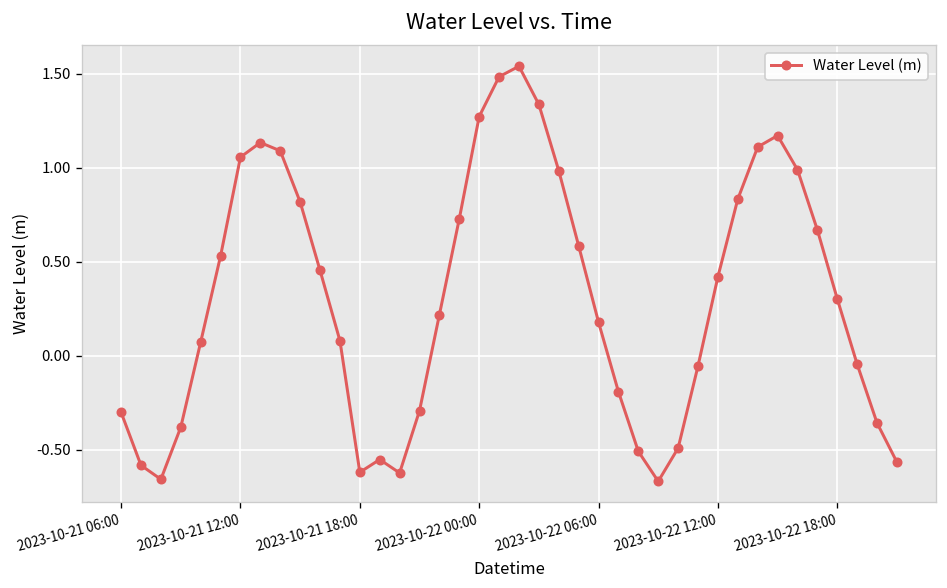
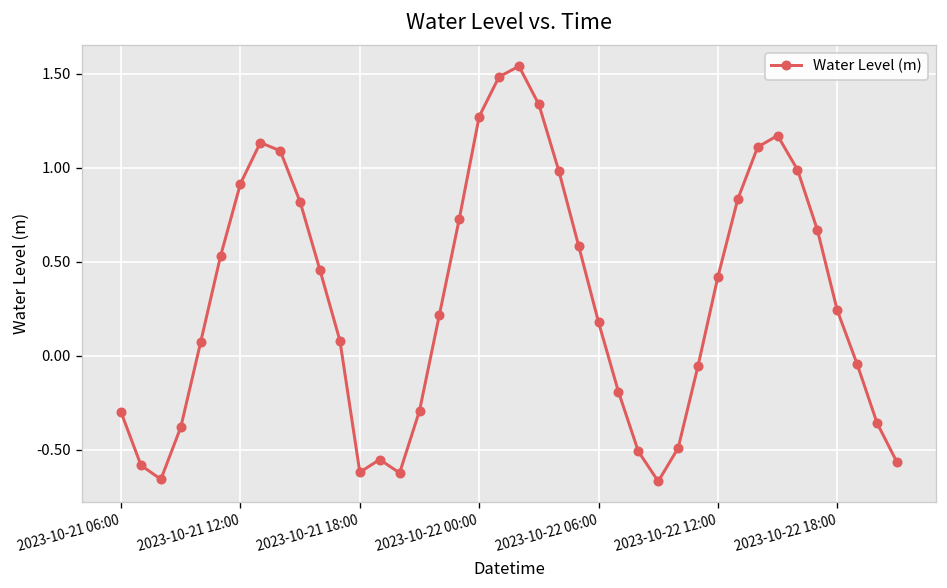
2023-10-21 12:00: 1.06 -> 0.91
2023-10-22 18:00: 0.30 -> 0.24
